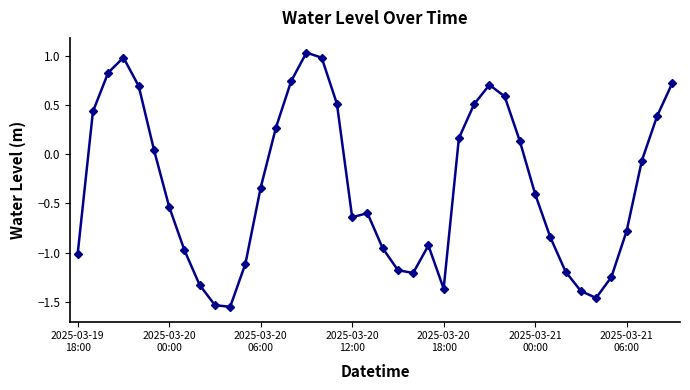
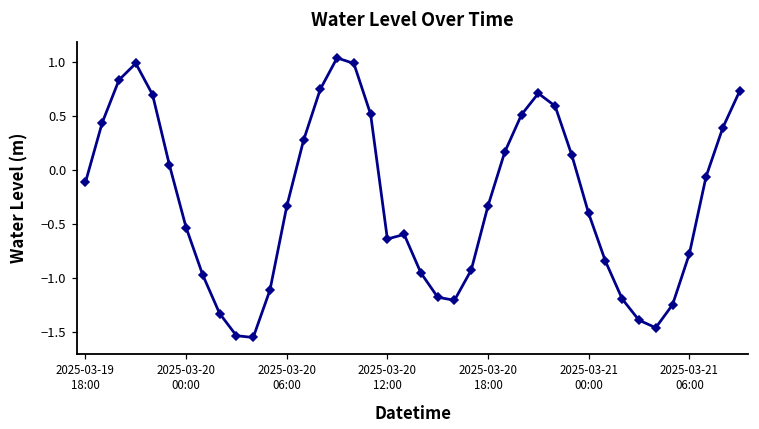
2025-03-19 18:00: -1.0 -> -0.1
2025-03-20 18:00: -1.4 -> -0.3
